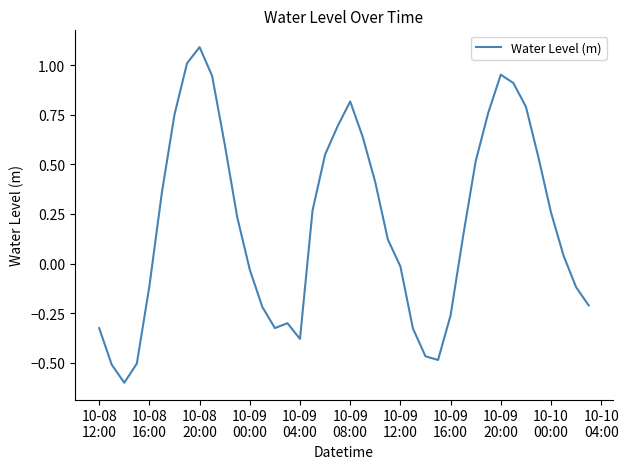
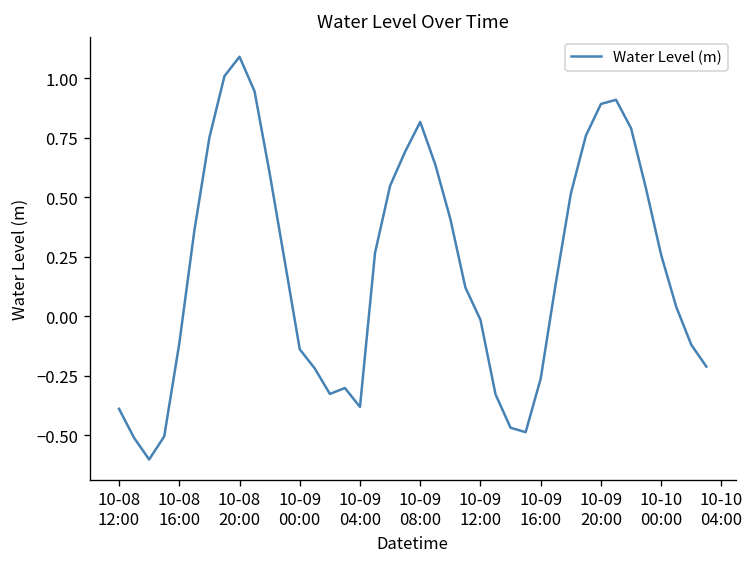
10-08 12:00: -0.33 -> -0.39
10-09 00:00: -0.03 -> -0.14
10-09 20:00: 0.95 -> 0.89
